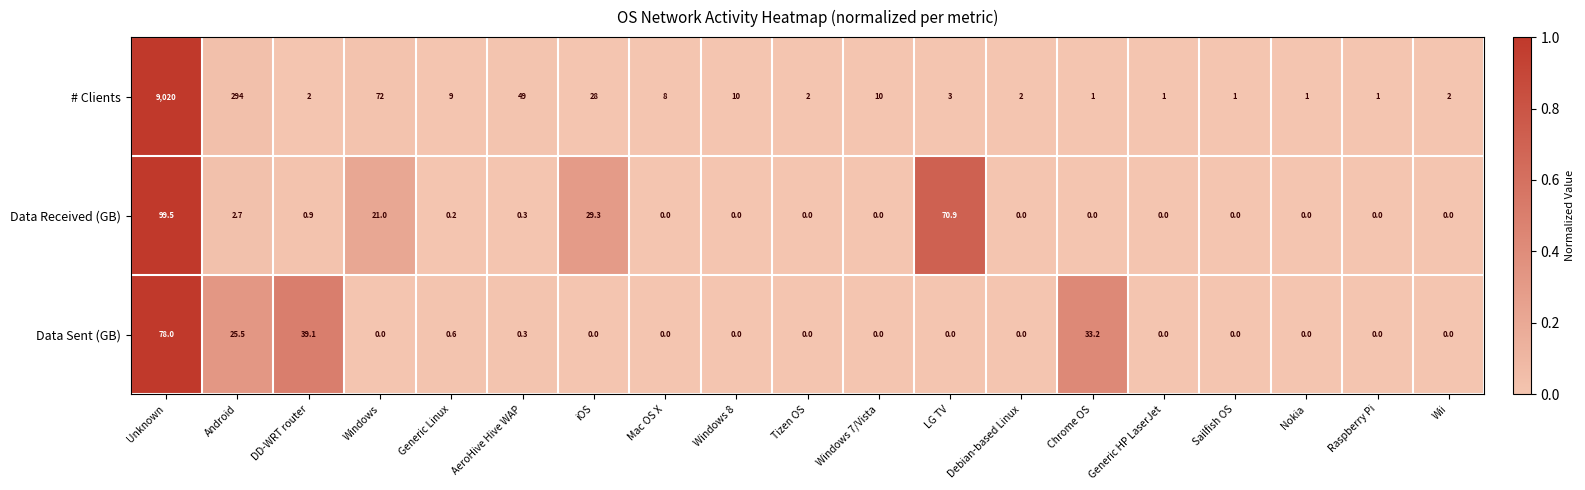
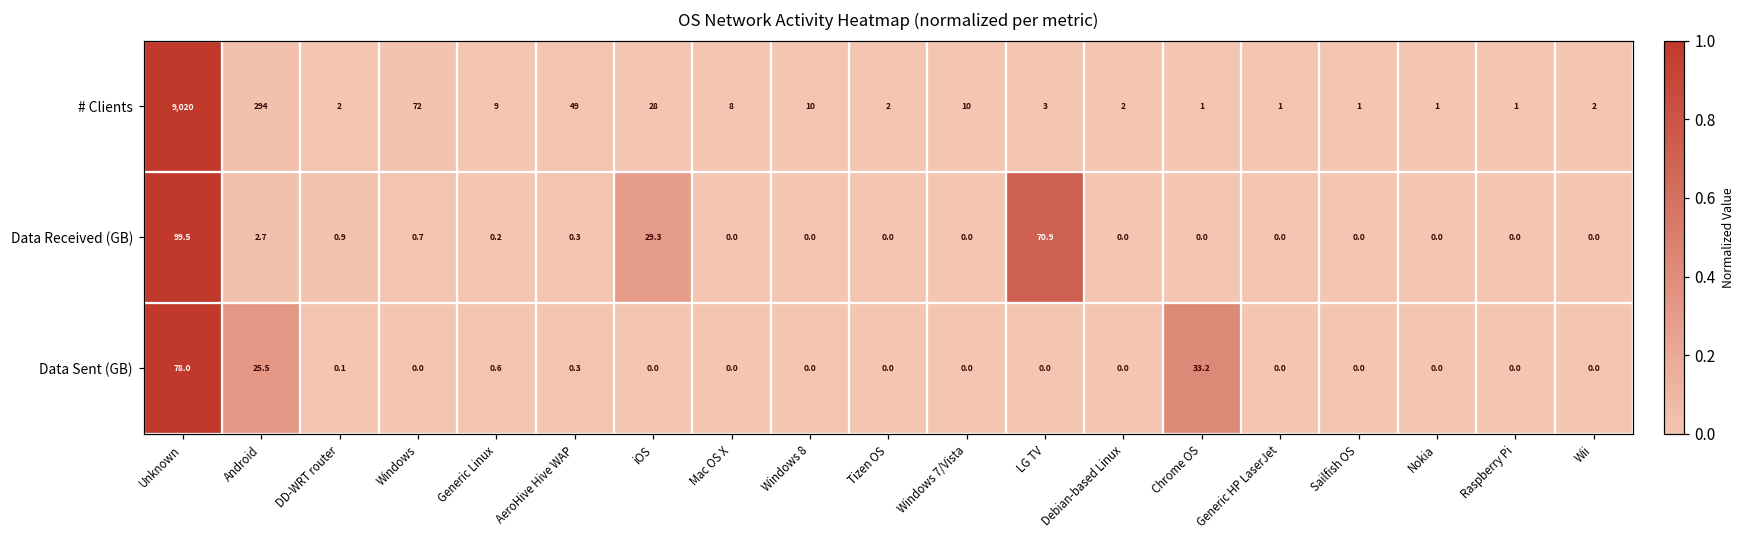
Data Received (GB), Windows: 21.0 -> 0.7
Data Sent (GB), DD-WRT router: 39.1 -> 0.1
